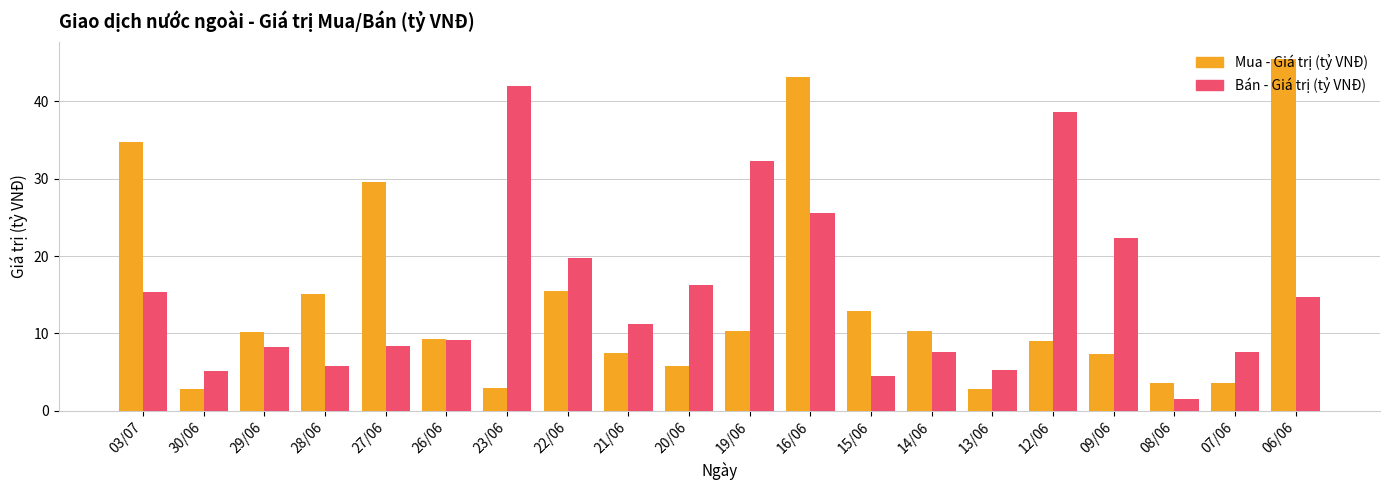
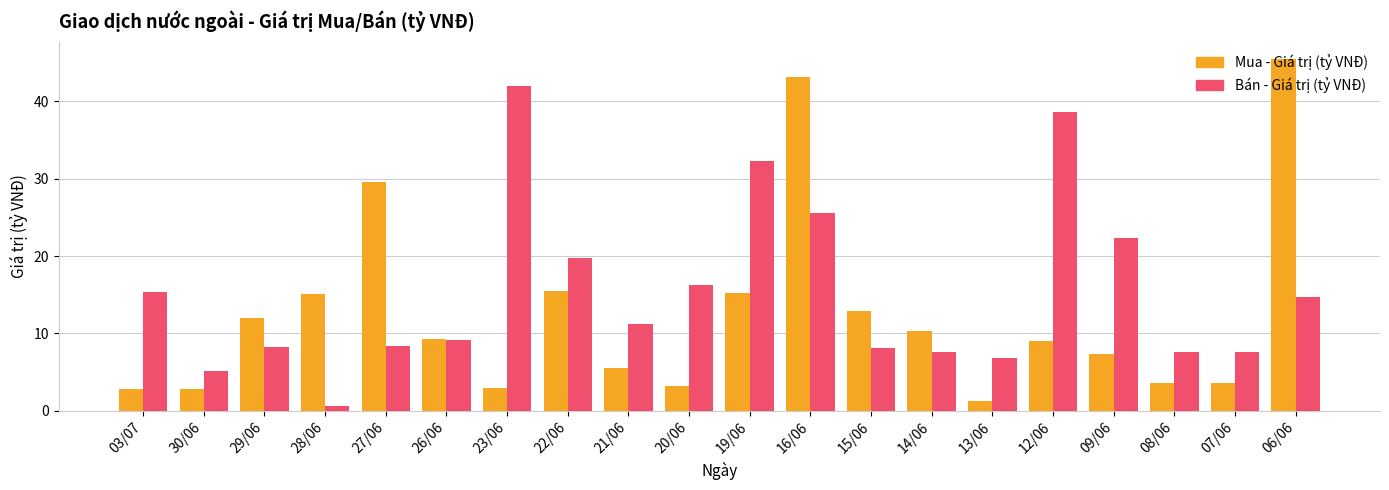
Mua - Giá trị (tỷ VNĐ), 03/07: 35 -> 3
Mua - Giá trị (tỷ VNĐ), 29/06: 10 -> 12
Bán - Giá trị (tỷ VNĐ), 28/06: 6 -> 1
Mua - Giá trị (tỷ VNĐ), 21/06: 7 -> 6
Mua - Giá trị (tỷ VNĐ), 20/06: 6 -> 3
Mua - Giá trị (tỷ VNĐ), 19/06: 10 -> 15
Bán - Giá trị (tỷ VNĐ), 15/06: 5 -> 8
Mua - Giá trị (tỷ VNĐ), 13/06: 3 -> 1
Bán - Giá trị (tỷ VNĐ), 13/06: 5 -> 7
Bán - Giá trị (tỷ VNĐ), 08/06: 2 -> 8
